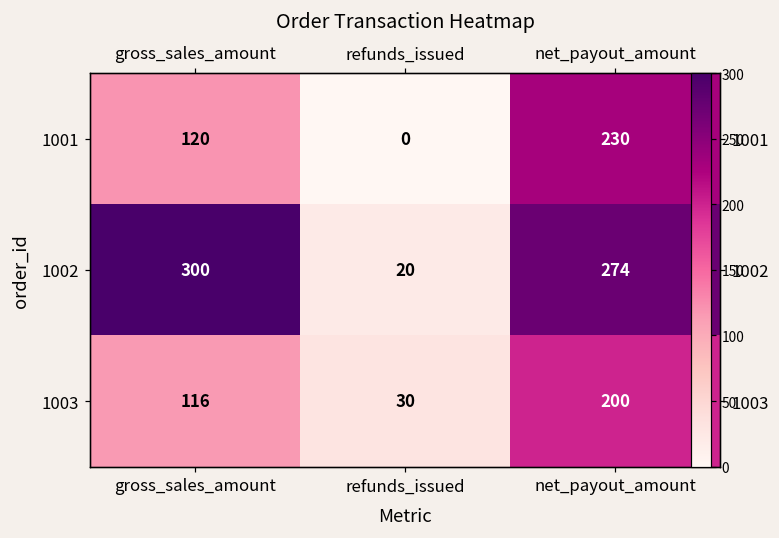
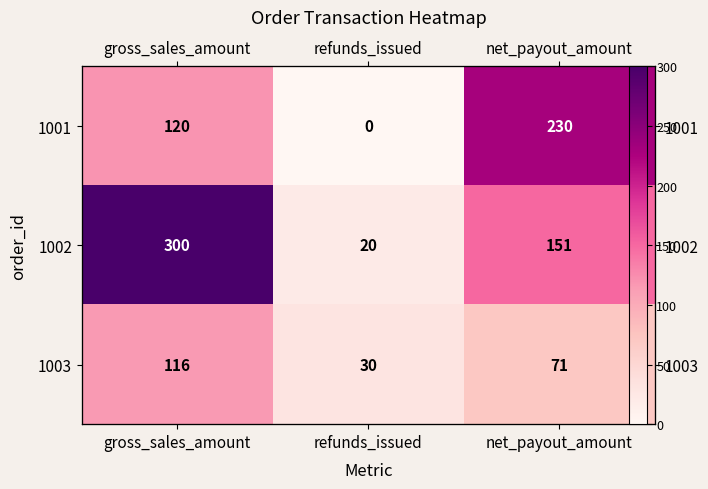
1002, net_payout_amount: 274 -> 151
1003, net_payout_amount: 200 -> 71
